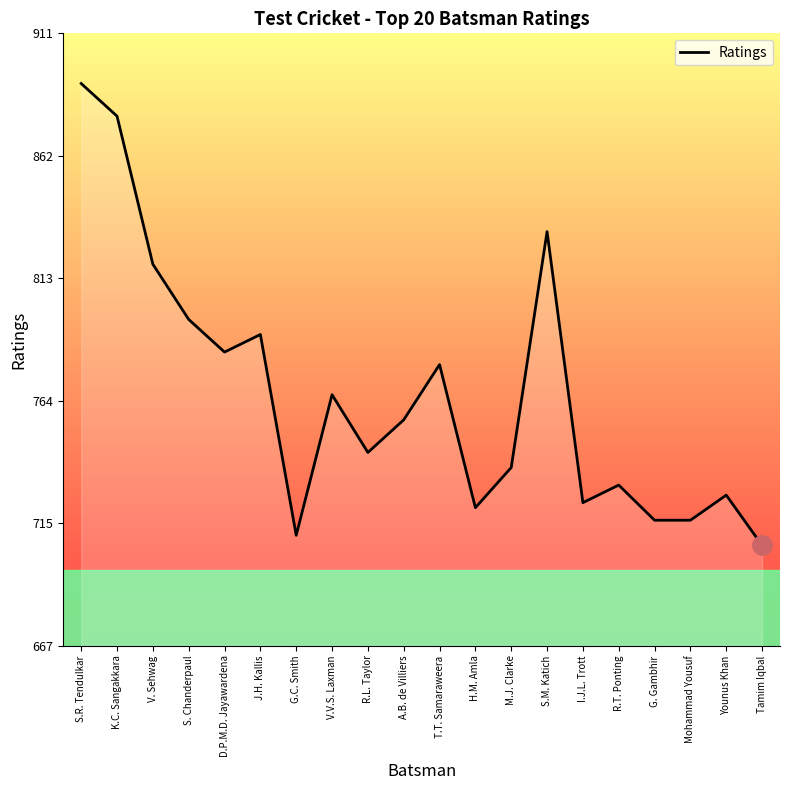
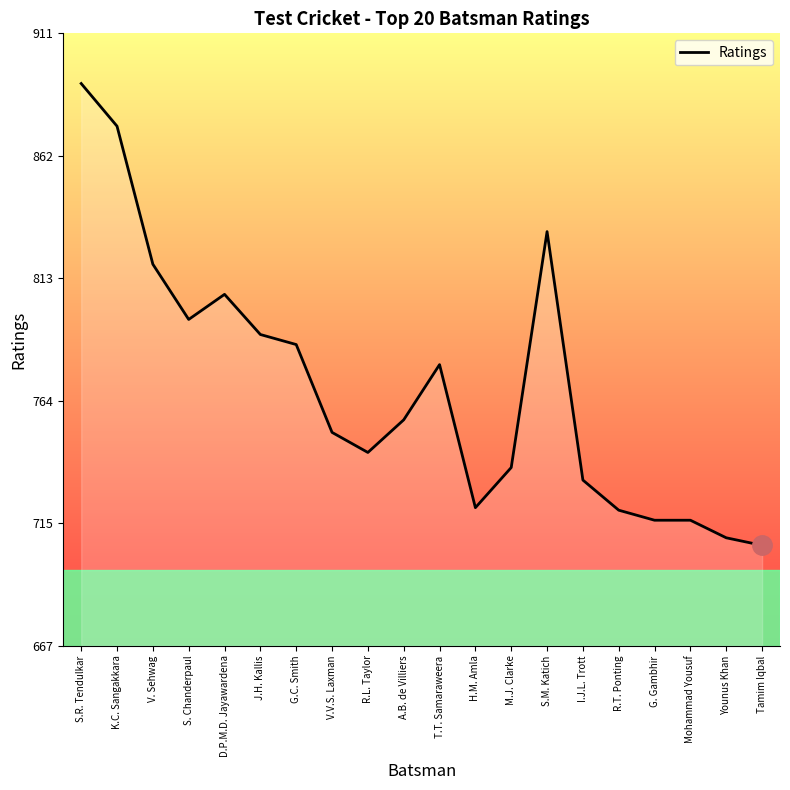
Ratings, K.C. Sangakkara: 878 -> 874
Ratings, D.P.M.D. Jayawardena: 784 -> 807
Ratings, G.C. Smith: 711 -> 787
Ratings, V.V.S. Laxman: 767 -> 752
Ratings, I.J.L. Trott: 724 -> 733
Ratings, R.T. Ponting: 731 -> 721
Ratings, Younus Khan: 727 -> 710
